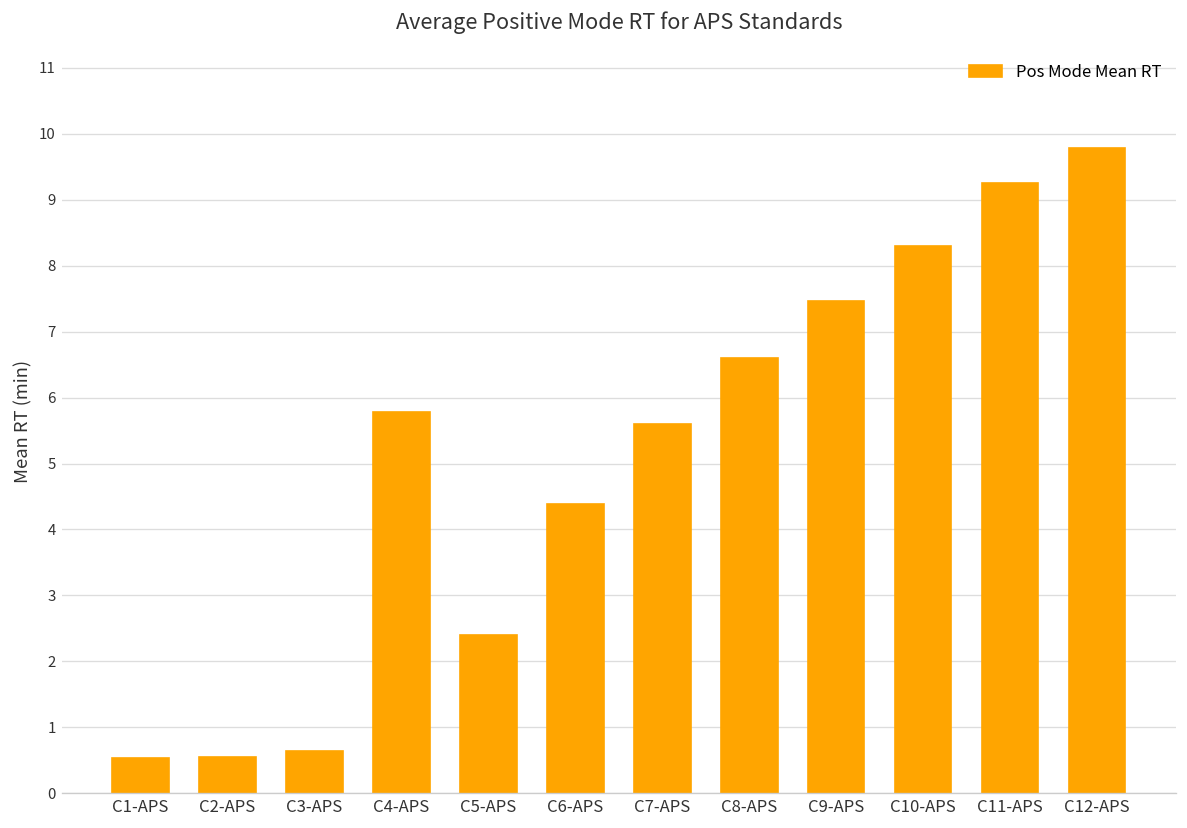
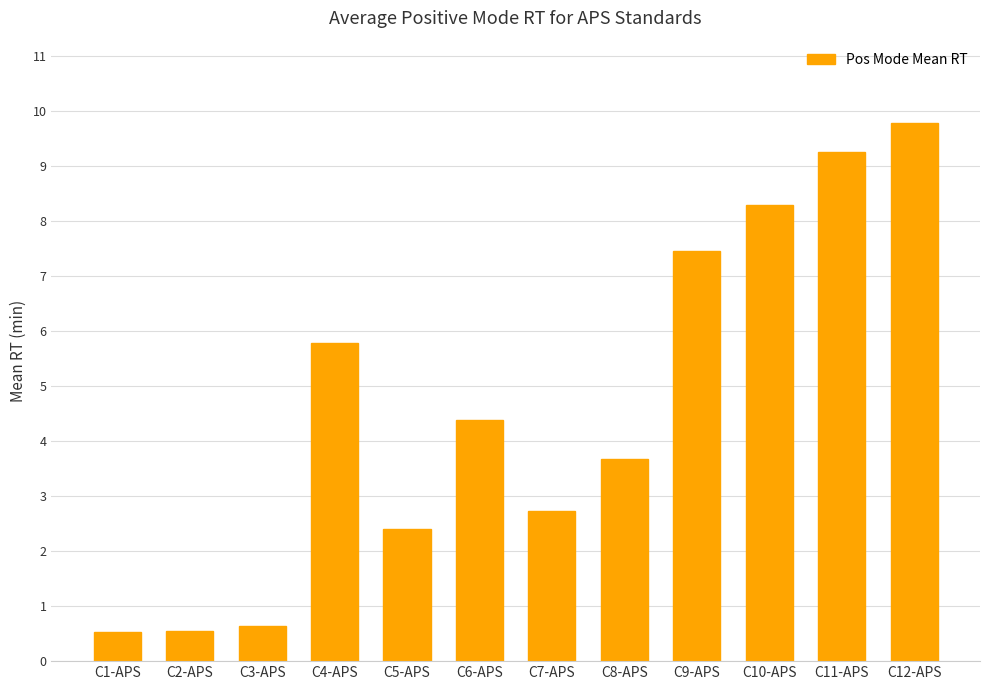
C7-APS: 5.6 -> 2.7
C8-APS: 6.6 -> 3.7
